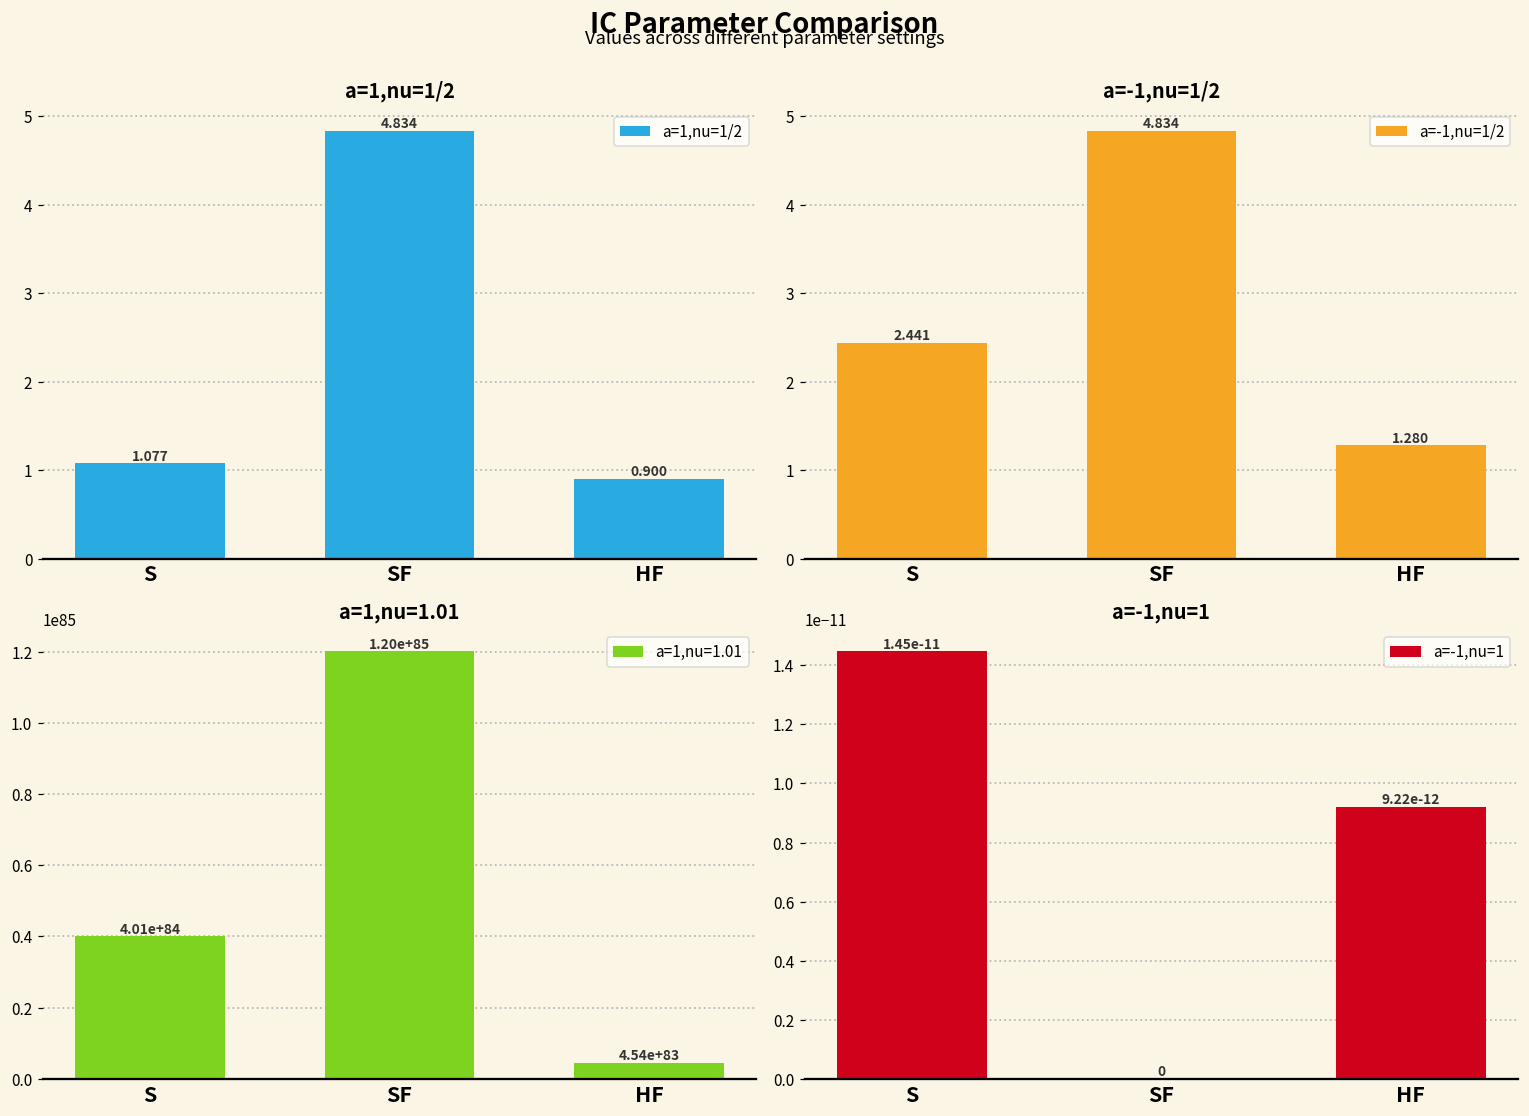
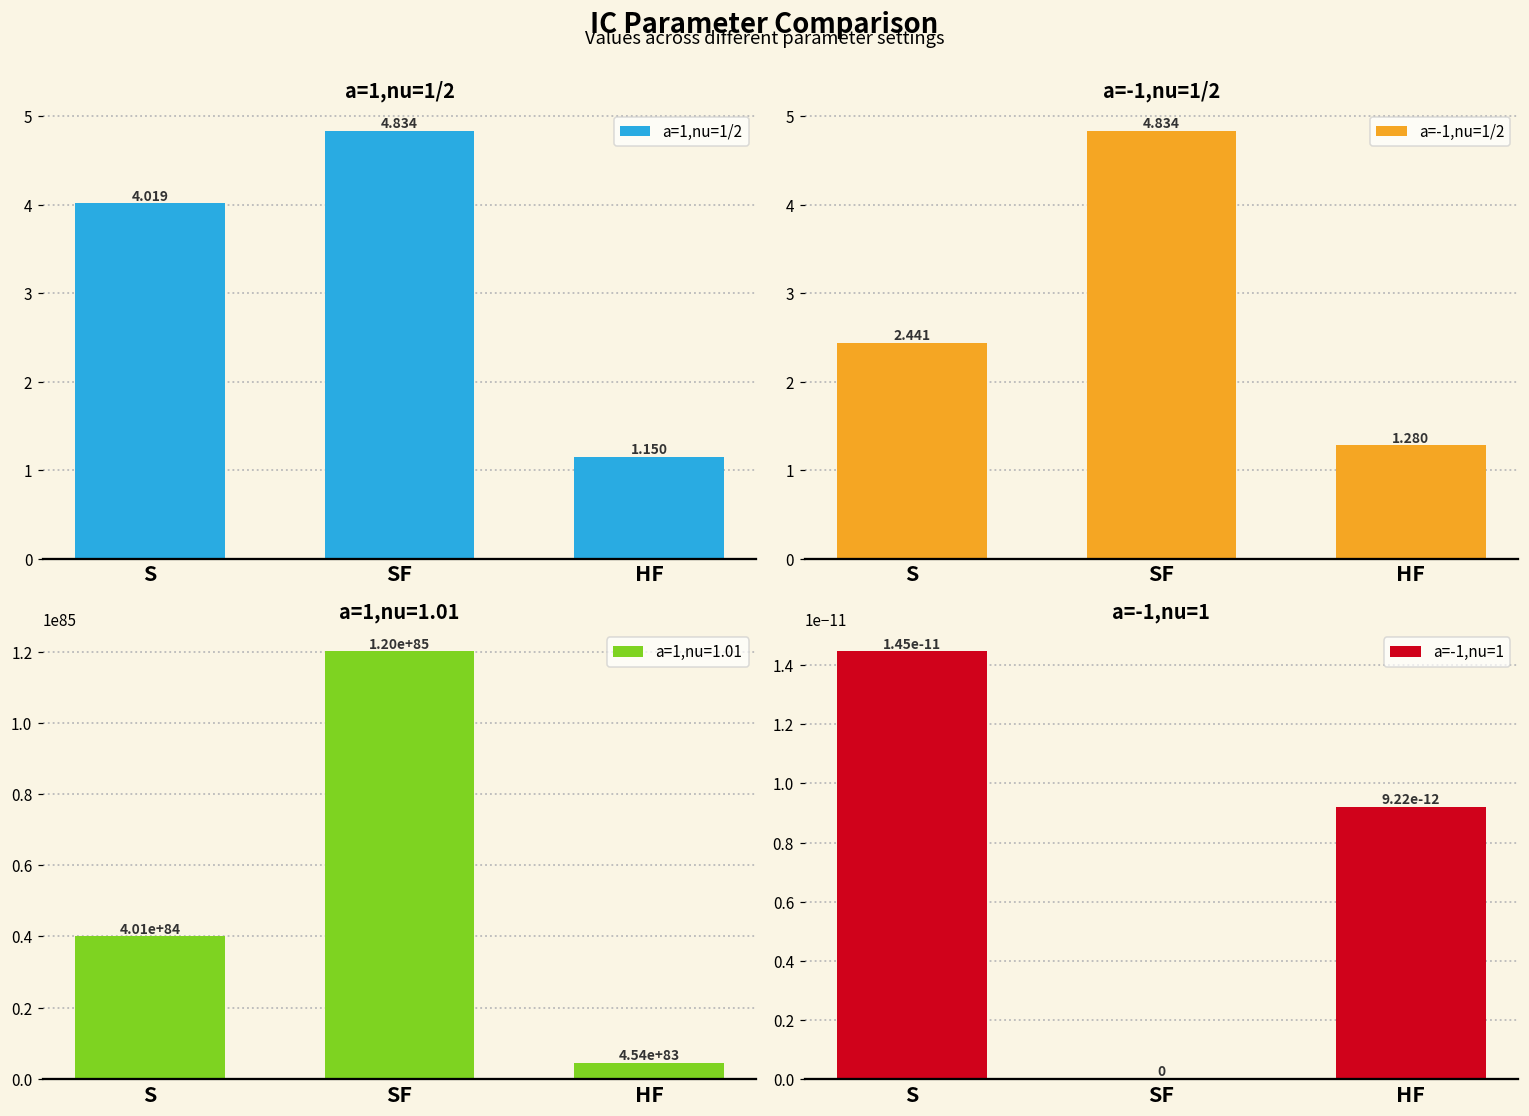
a=1,nu=1/2, S: 1.077 -> 4.019
a=1,nu=1/2, HF: 0.900 -> 1.150
